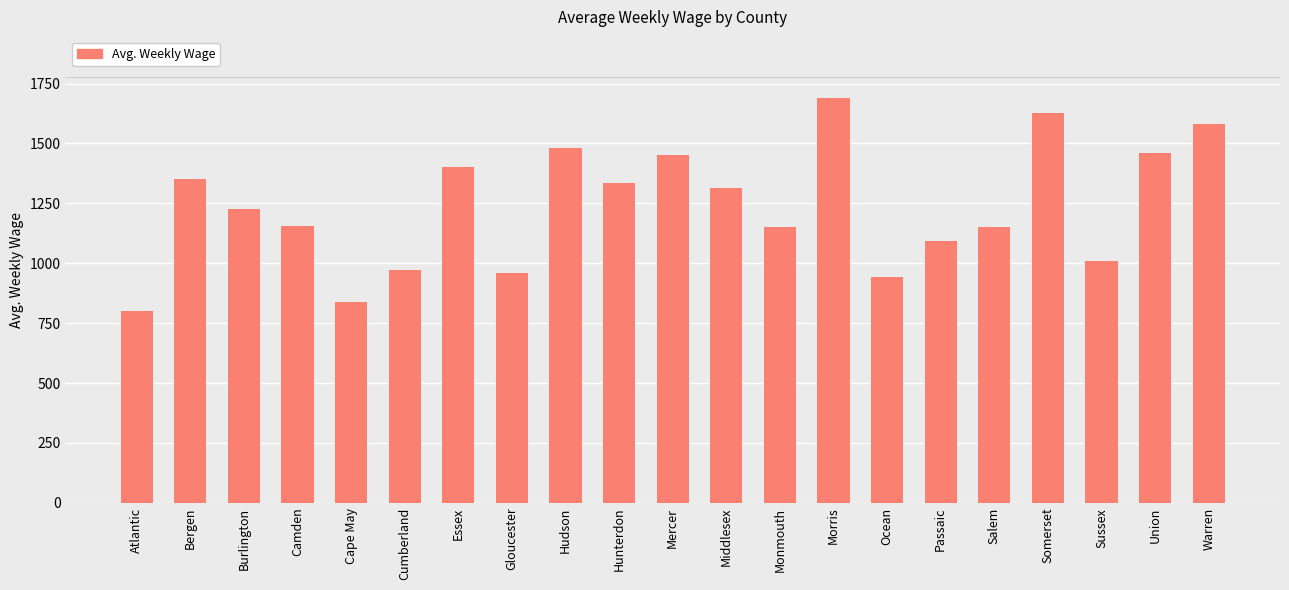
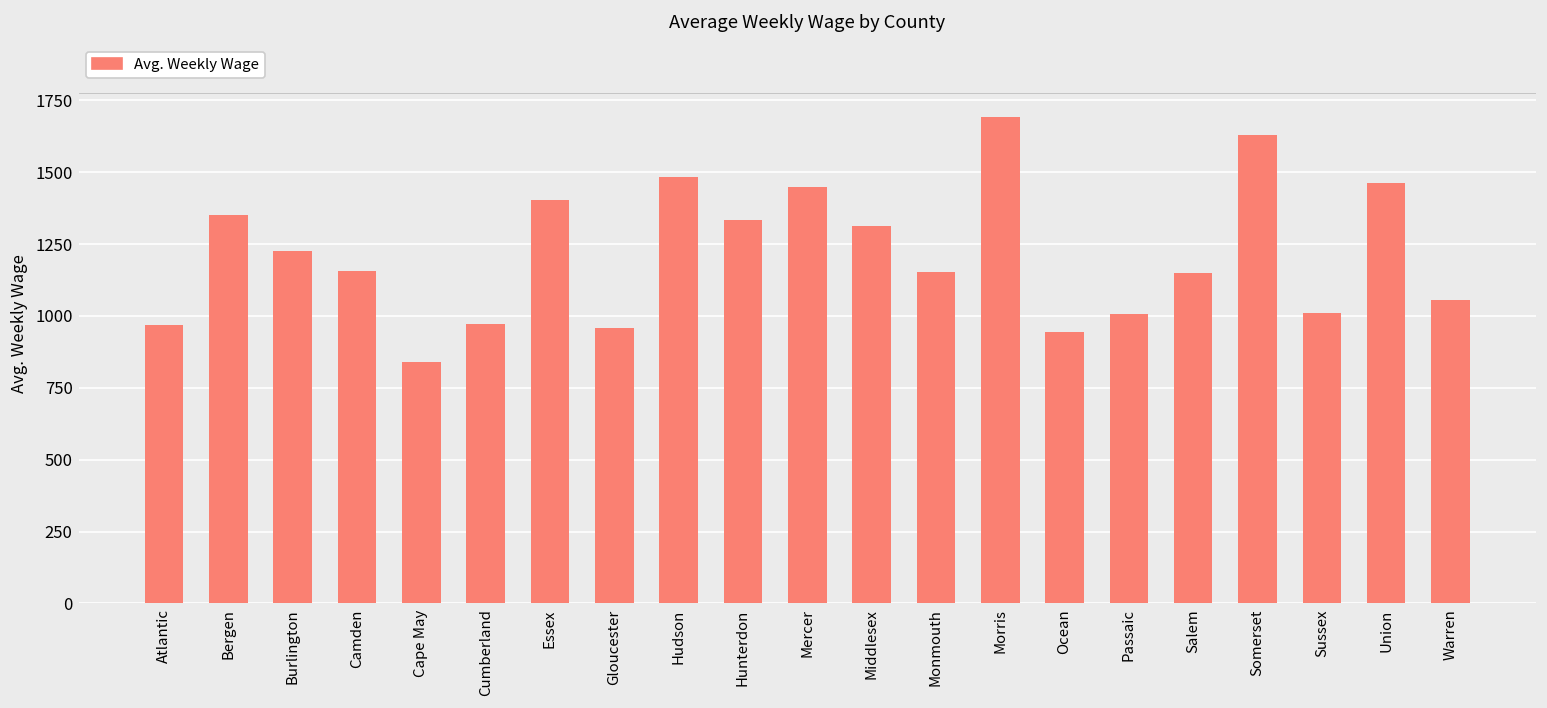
Atlantic: 800 -> 970
Passaic: 1090 -> 1010
Warren: 1580 -> 1060
